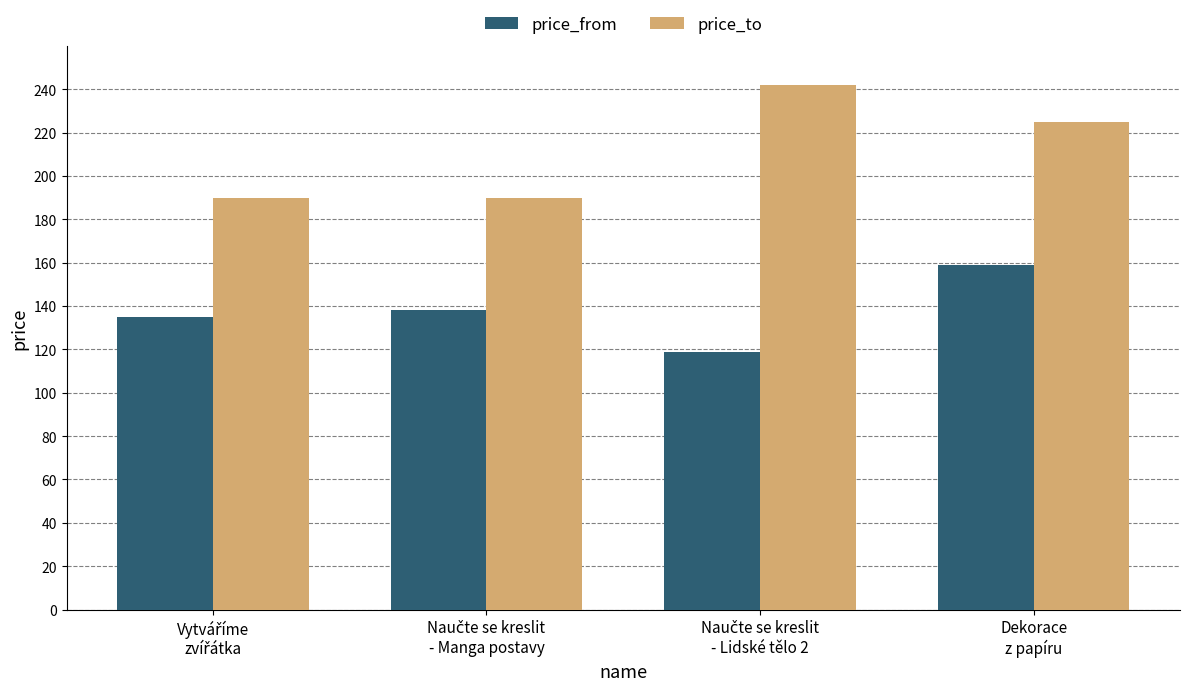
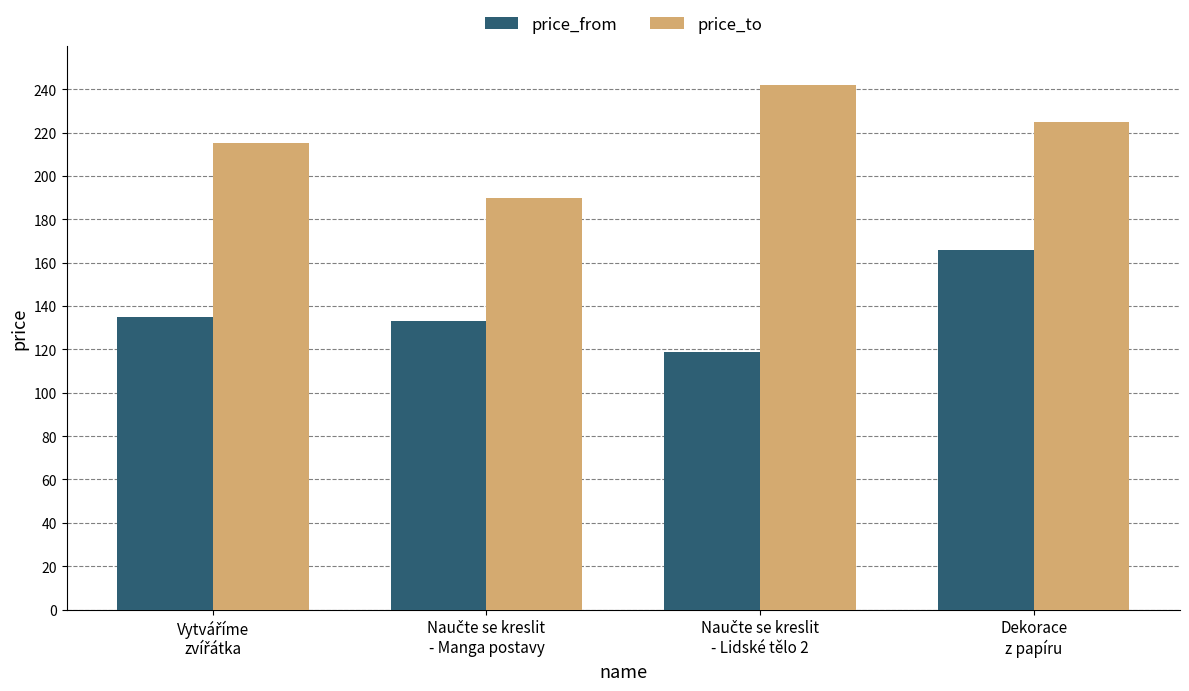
price_to, Vytváříme zvířátka: 190 -> 215
price_from, Naučte se kreslit - Manga postavy: 138 -> 133
price_from, Dekorace z papíru: 159 -> 166
